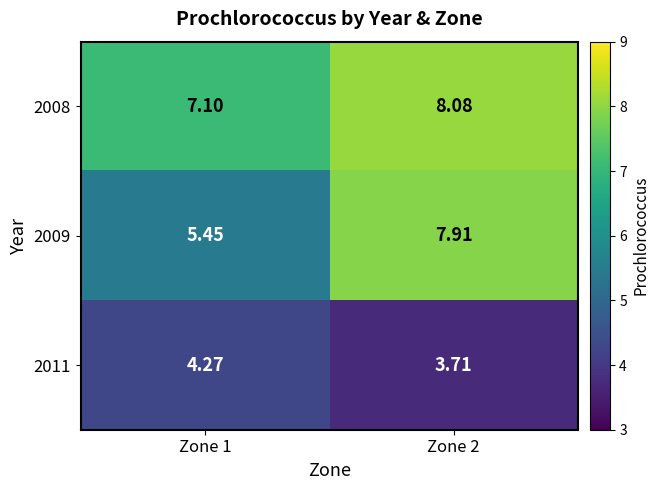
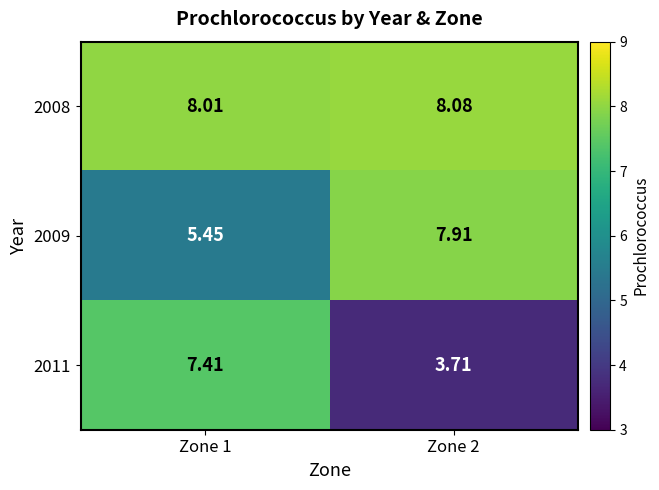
2008, Zone 1: 7.10 -> 8.01
2011, Zone 1: 4.27 -> 7.41
